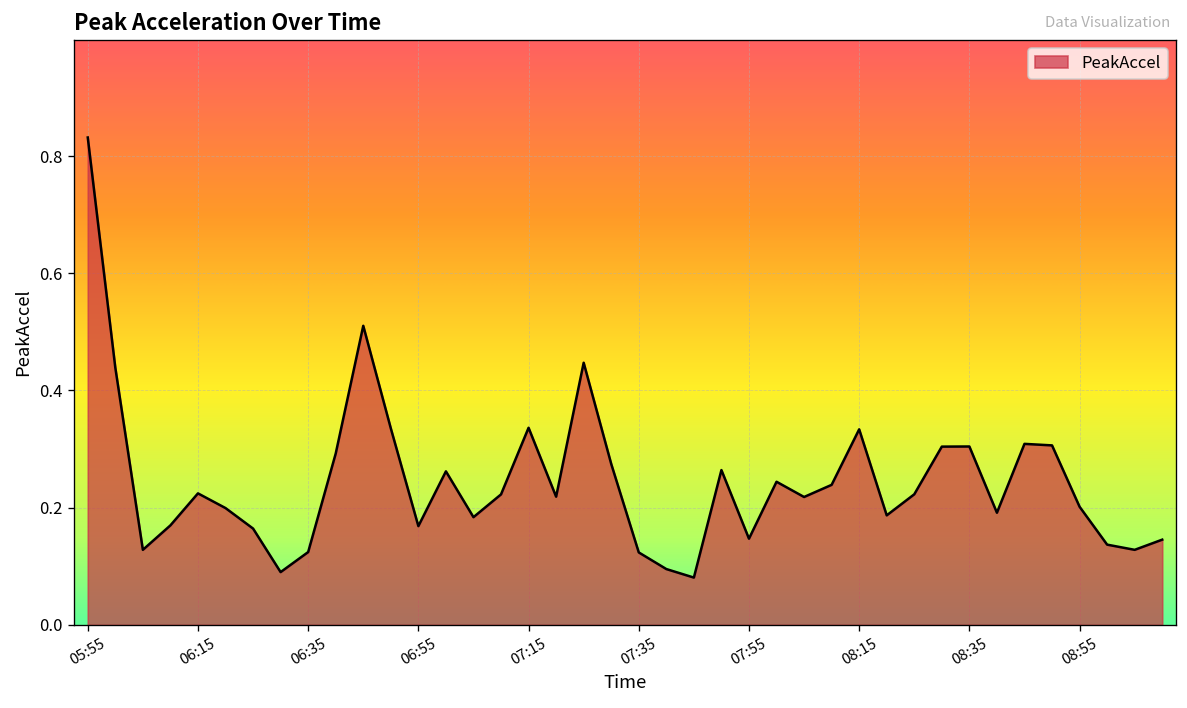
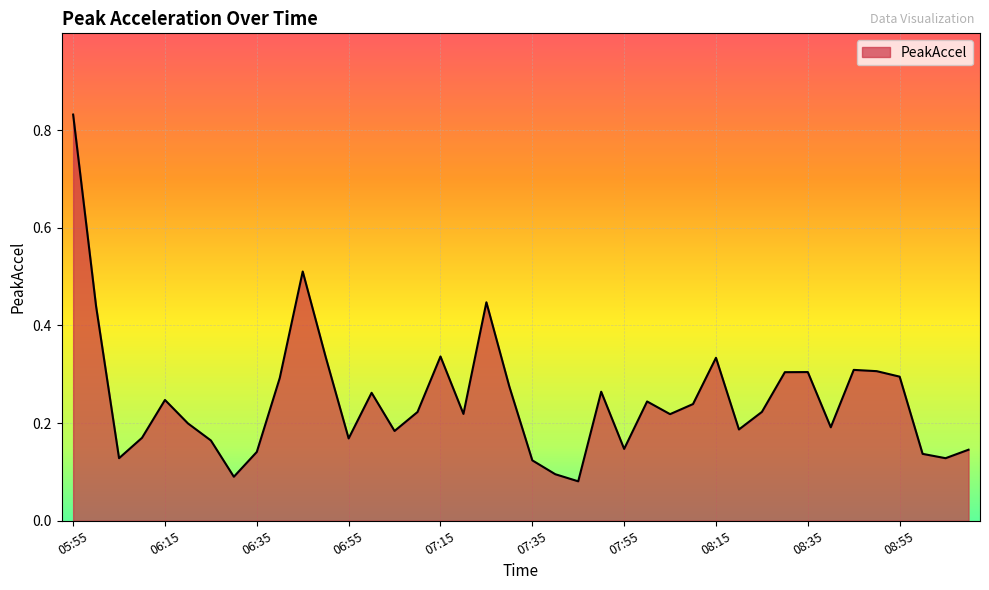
06:15: 0.22 -> 0.25
06:35: 0.12 -> 0.14
08:55: 0.20 -> 0.30
